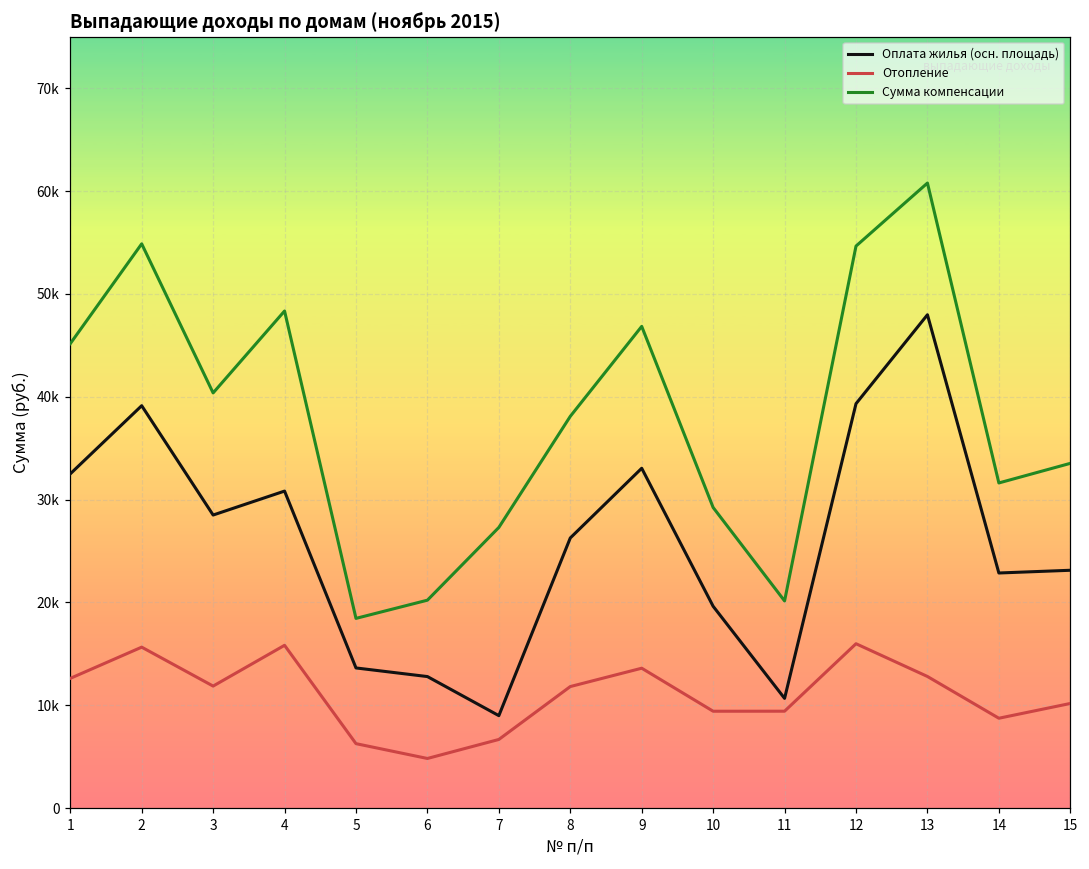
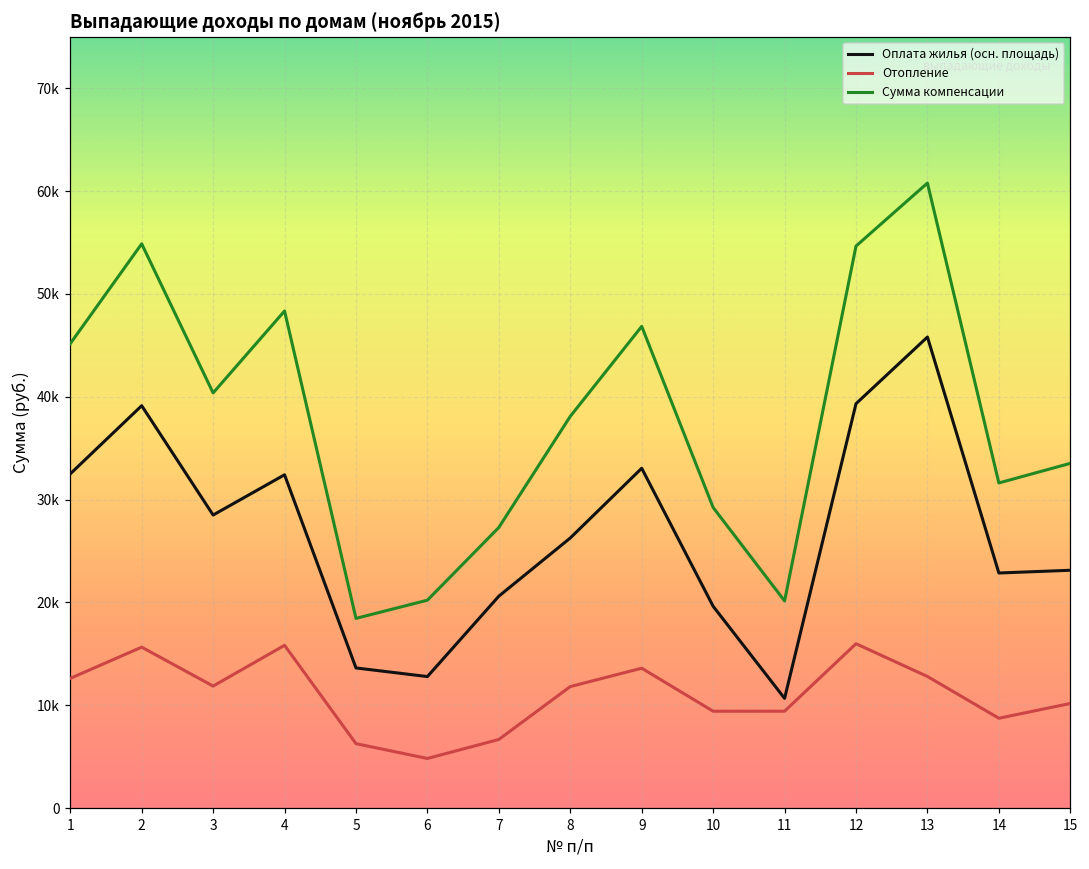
Оплата жилья (осн. площадь), 4: 31000 -> 32000
Оплата жилья (осн. площадь), 7: 9000 -> 21000
Оплата жилья (осн. площадь), 13: 48000 -> 46000
